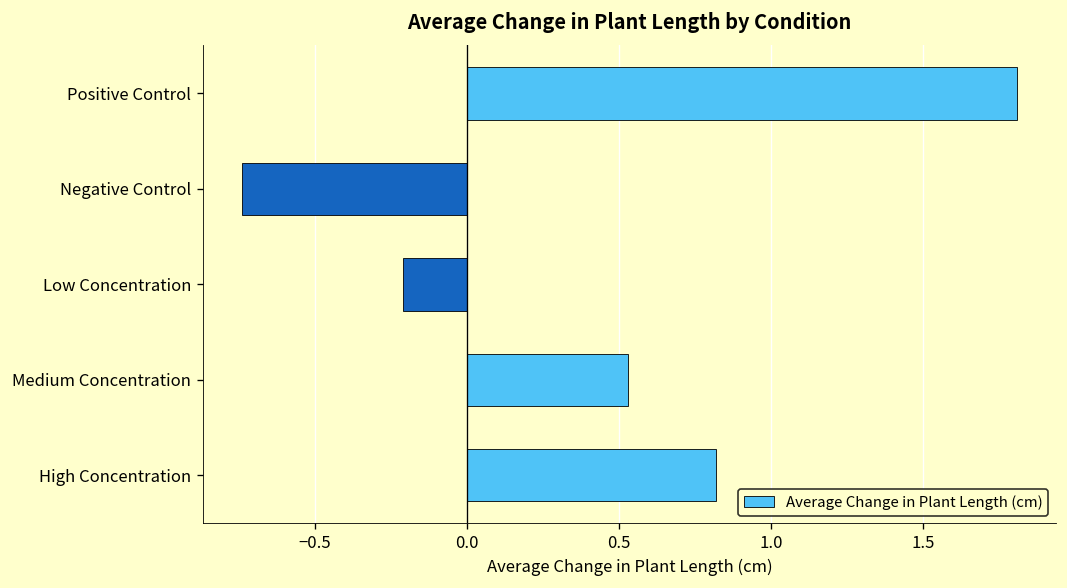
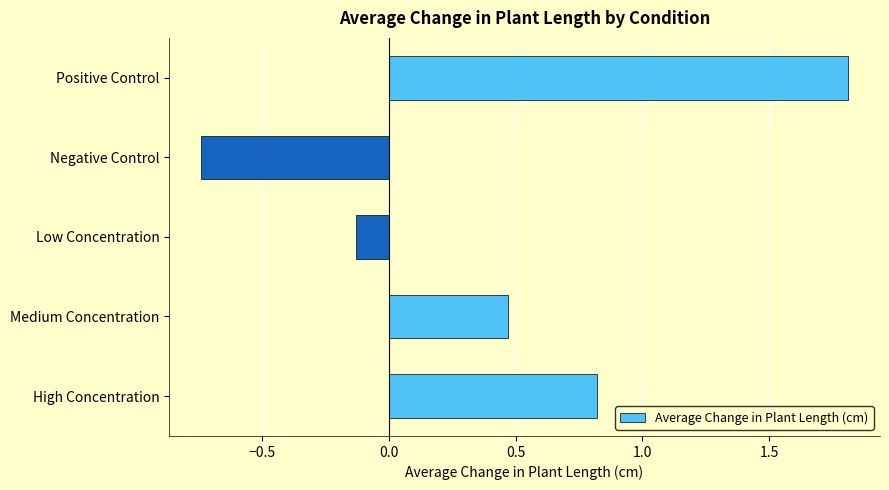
Low Concentration: -0.21 -> -0.13
Medium Concentration: 0.53 -> 0.47
